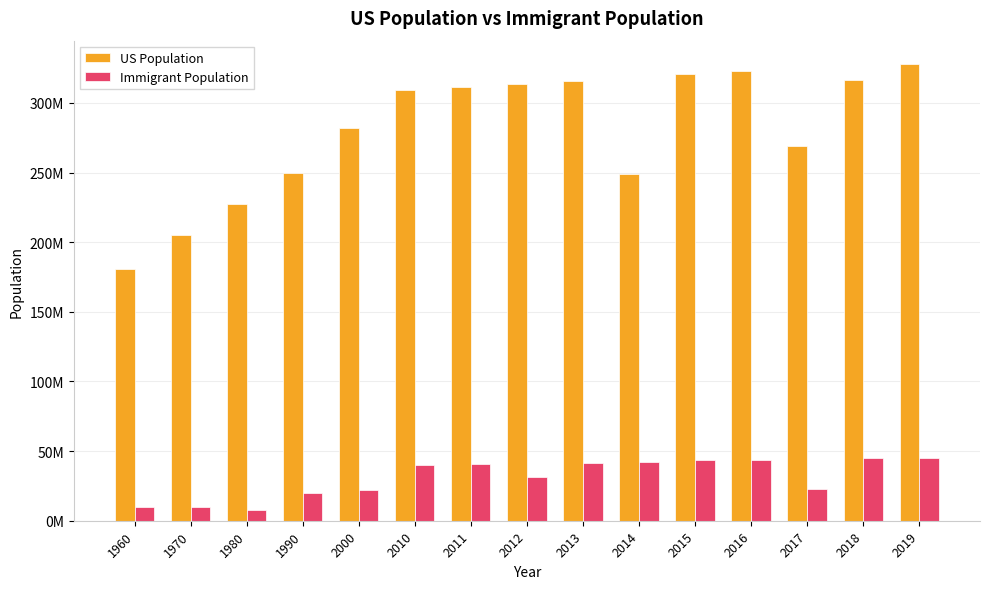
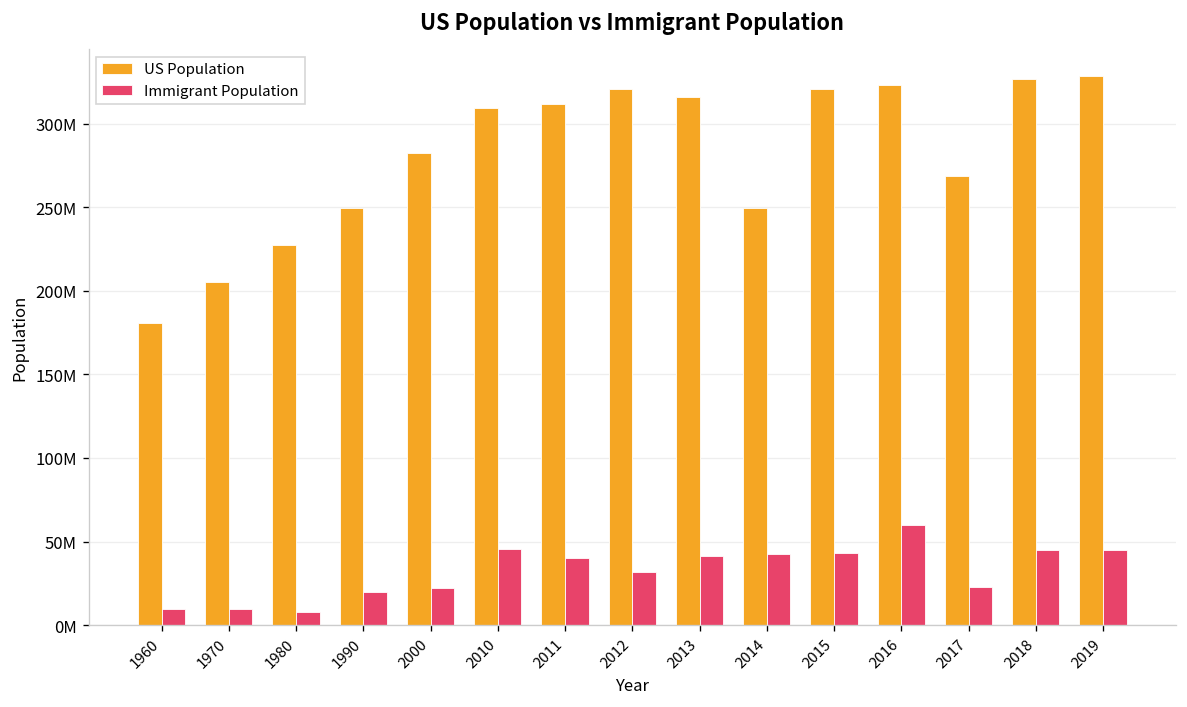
Immigrant Population, 2010: 40000000 -> 46000000
US Population, 2012: 314000000 -> 321000000
Immigrant Population, 2016: 44000000 -> 60000000
US Population, 2018: 316000000 -> 327000000
